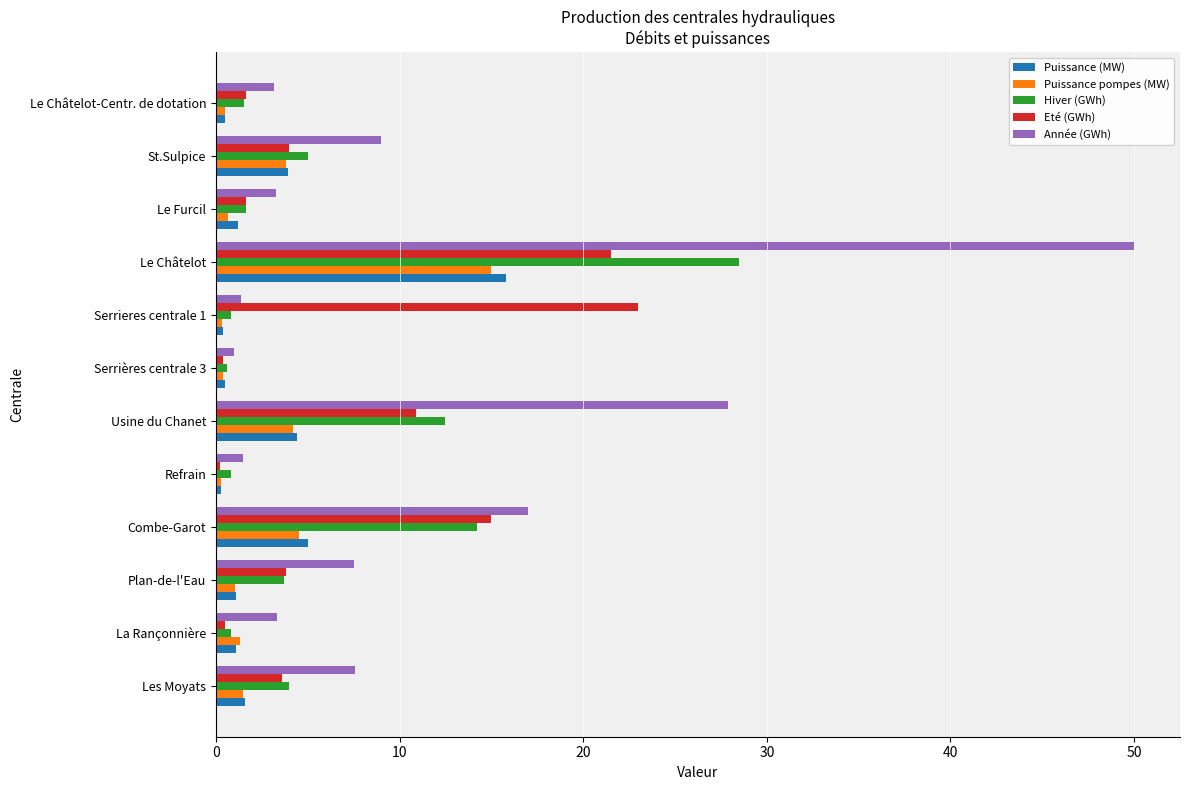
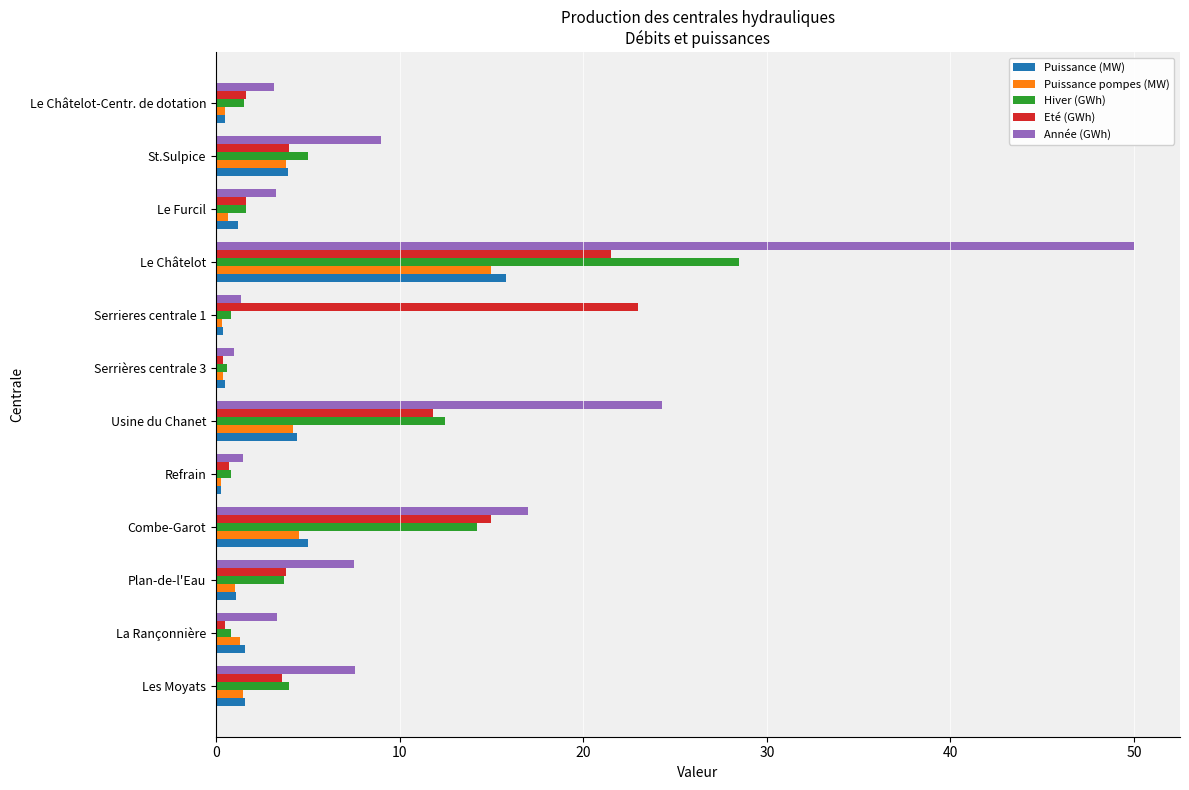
Année (GWh), Usine du Chanet: 27.9 -> 24.3
Eté (GWh), Usine du Chanet: 10.9 -> 11.8
Eté (GWh), Refrain: 0.2 -> 0.7
Puissance (MW), La Rançonnière: 1.1 -> 1.6
